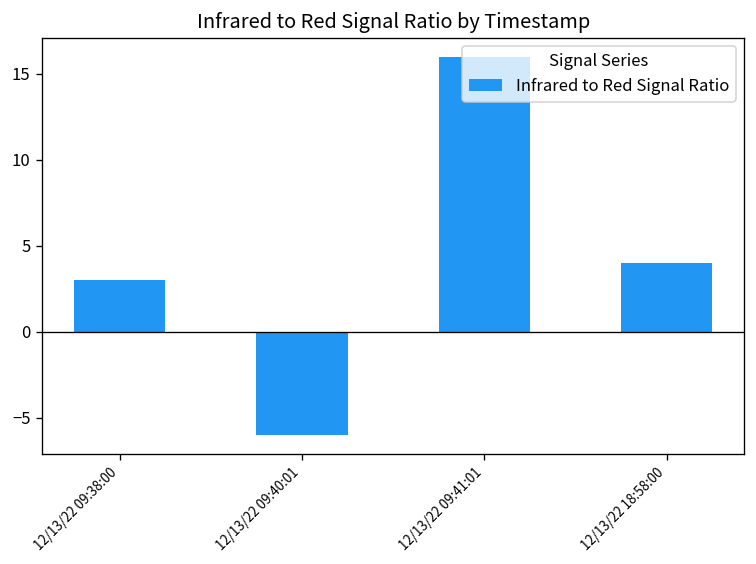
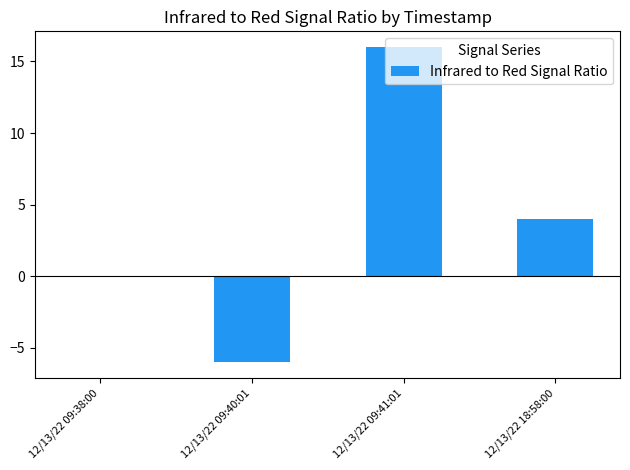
12/13/22 09:38:00: 3 -> 0
